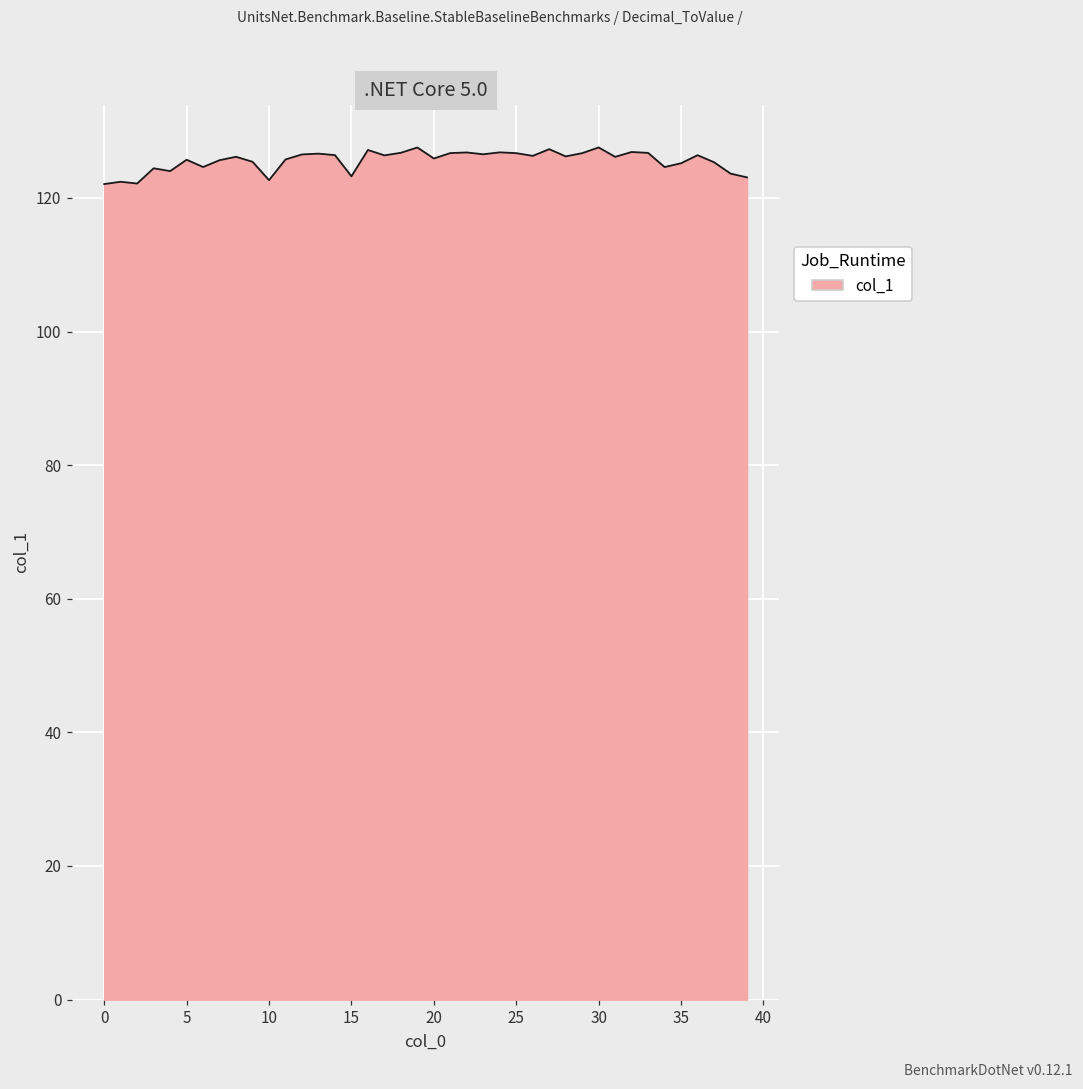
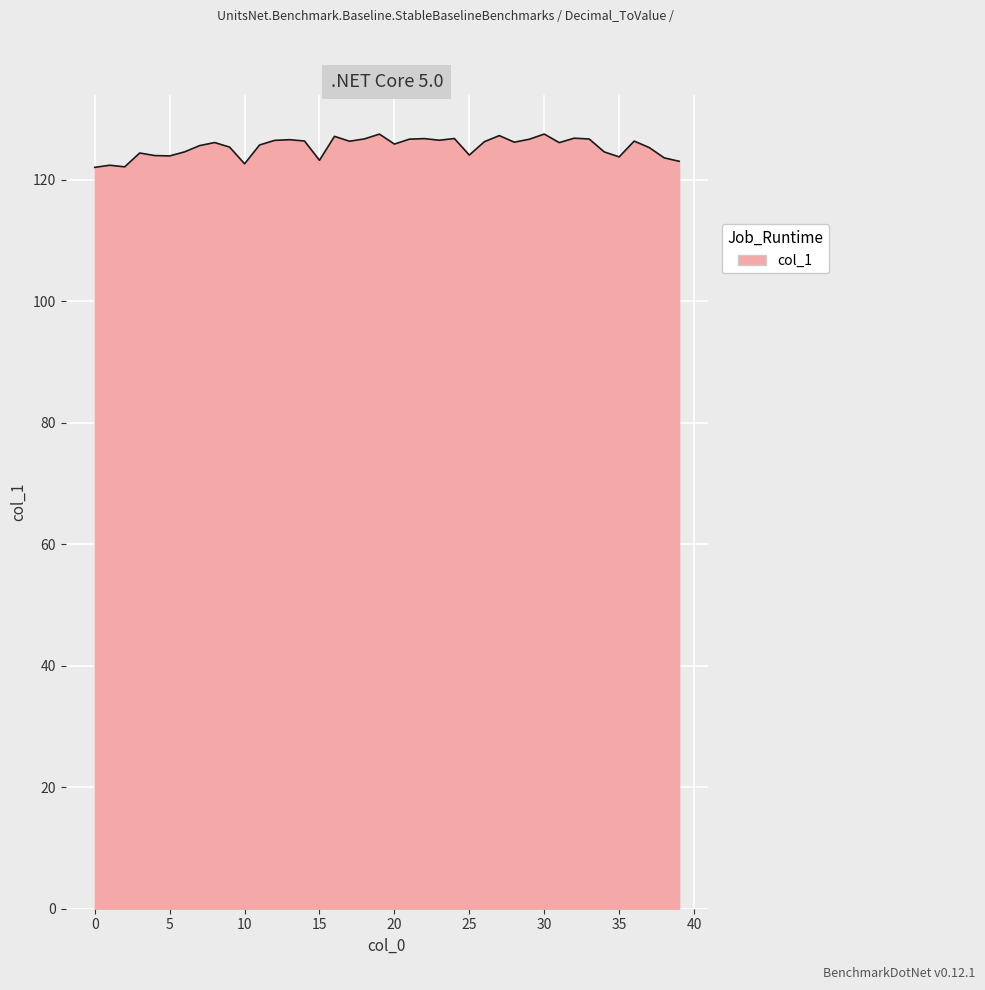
5: 126 -> 124
25: 127 -> 124
35: 125 -> 124
